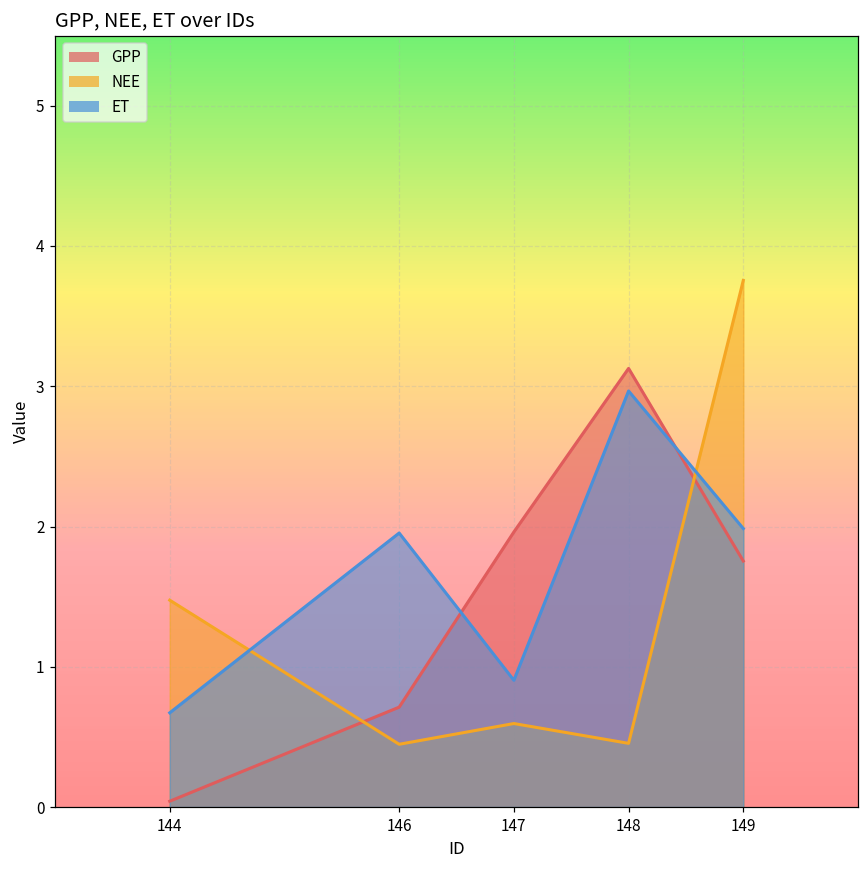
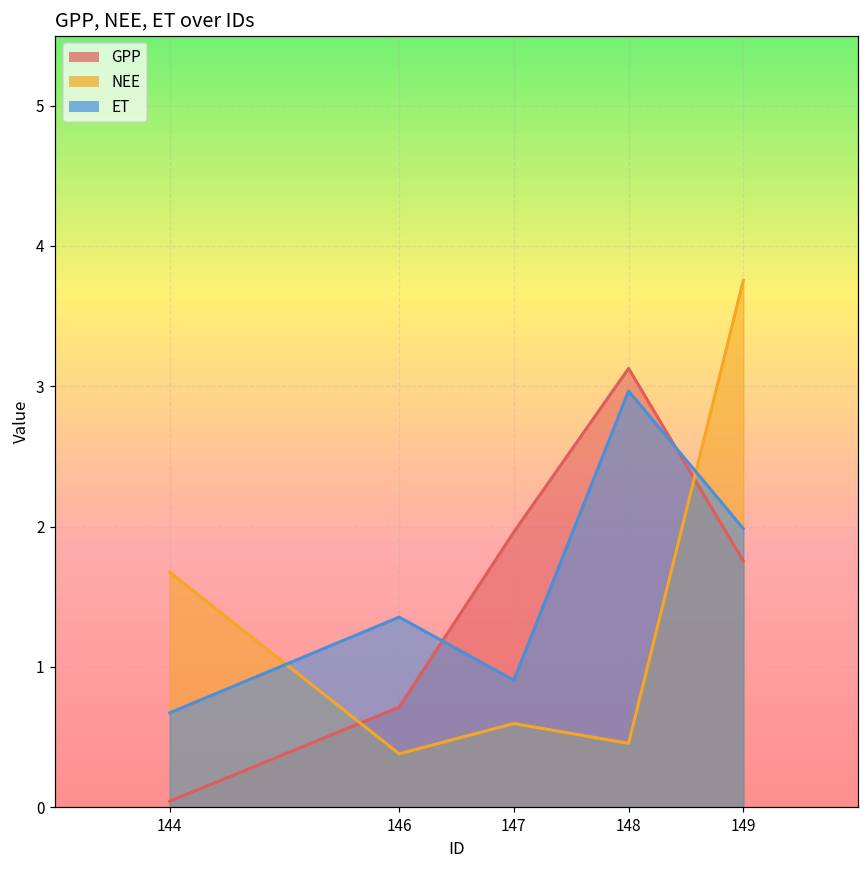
NEE, 144: 1.48 -> 1.67
NEE, 146: 0.45 -> 0.38
ET, 146: 1.95 -> 1.35
